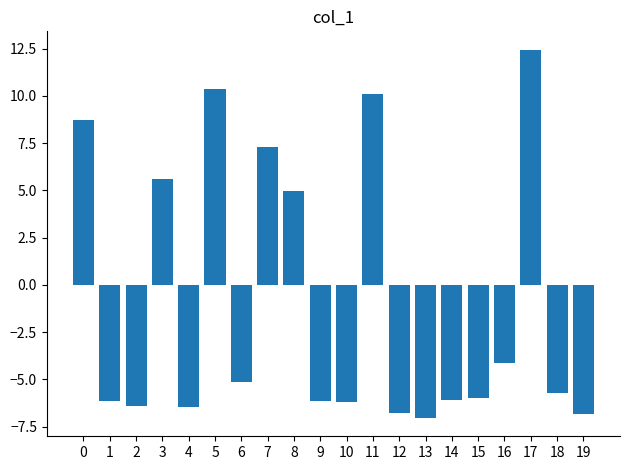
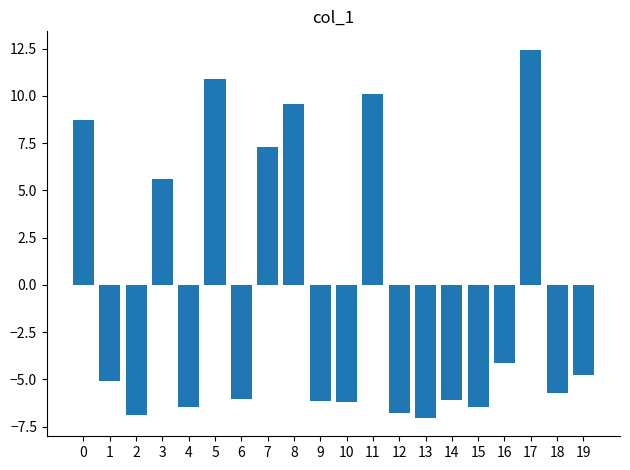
1: -6.1 -> -5.1
2: -6.4 -> -6.9
5: 10.3 -> 10.9
6: -5.1 -> -6.0
8: 5.0 -> 9.6
15: -6.0 -> -6.4
19: -6.8 -> -4.8
